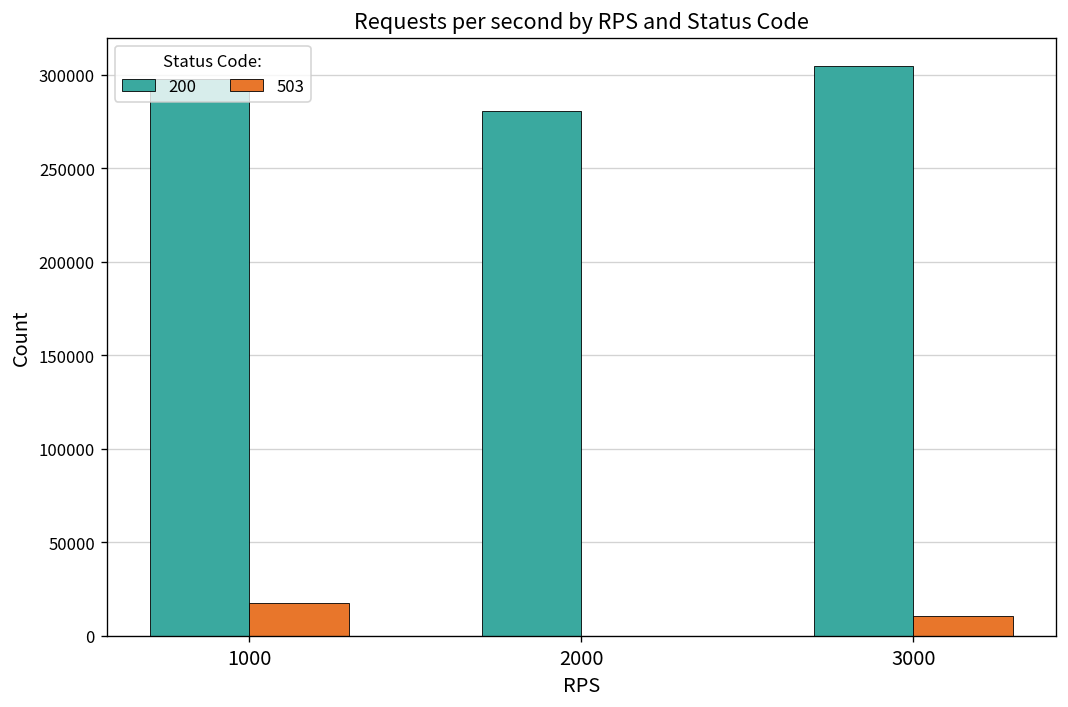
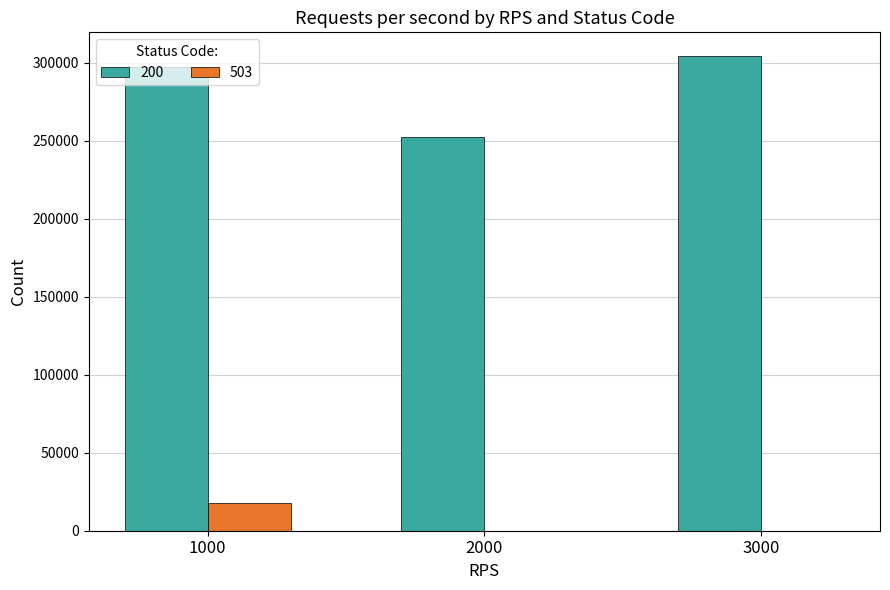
200, 2000: 280000 -> 253000
503, 3000: 10000 -> 0
